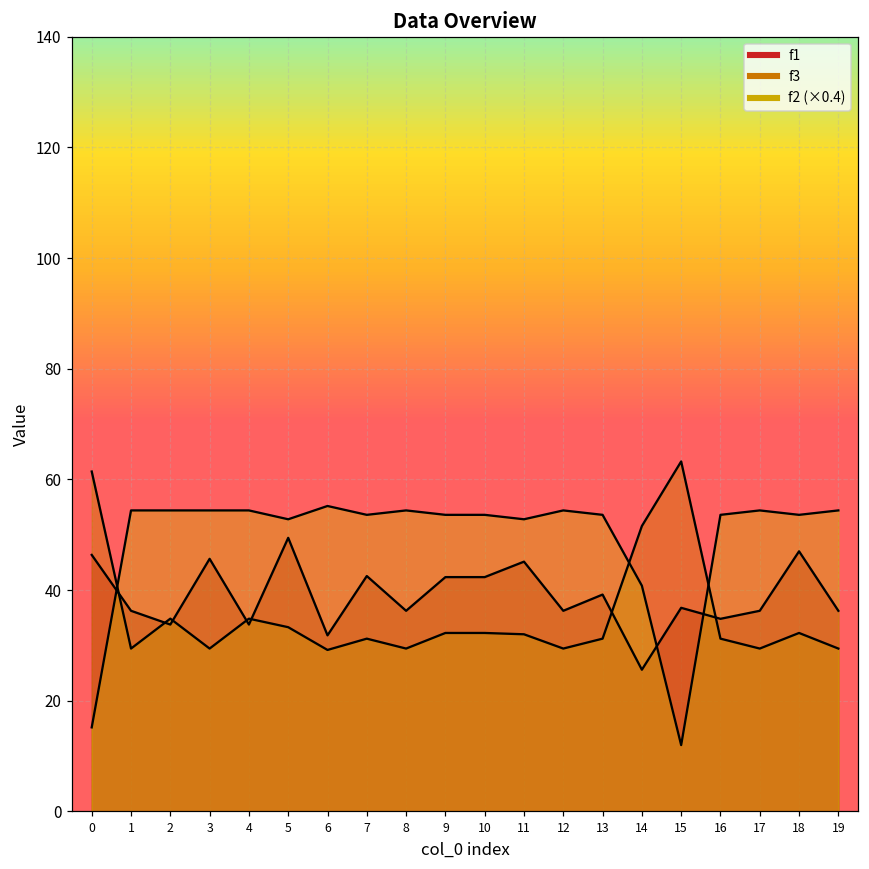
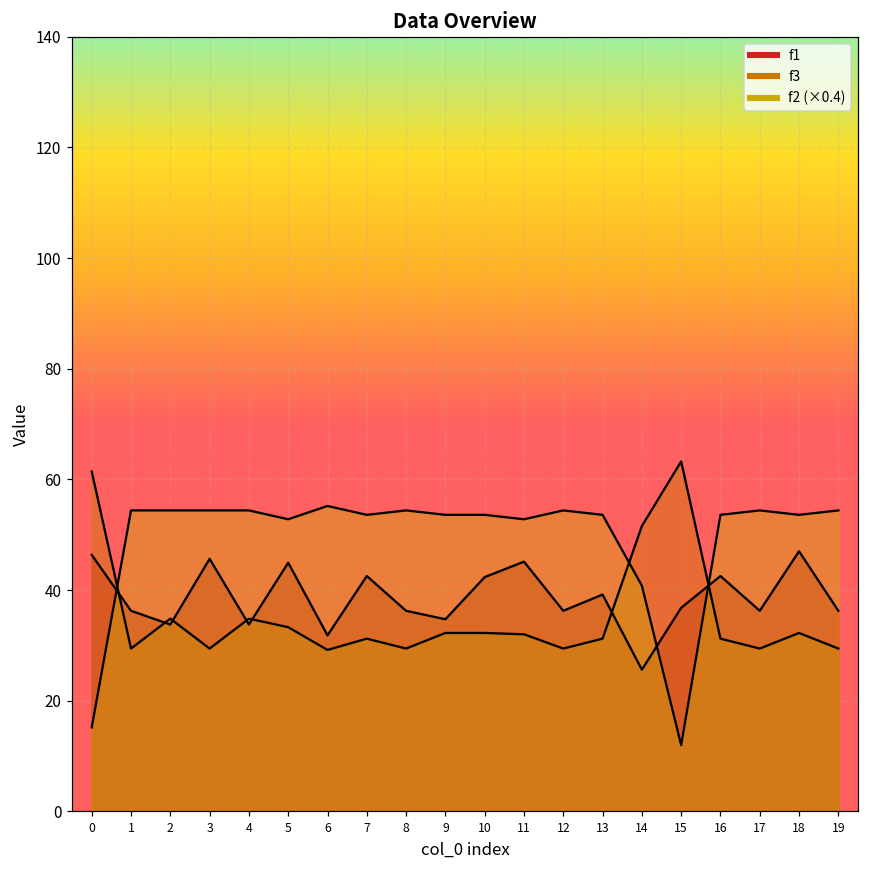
f1, 5: 49 -> 45
f1, 9: 42 -> 35
f1, 16: 35 -> 43
